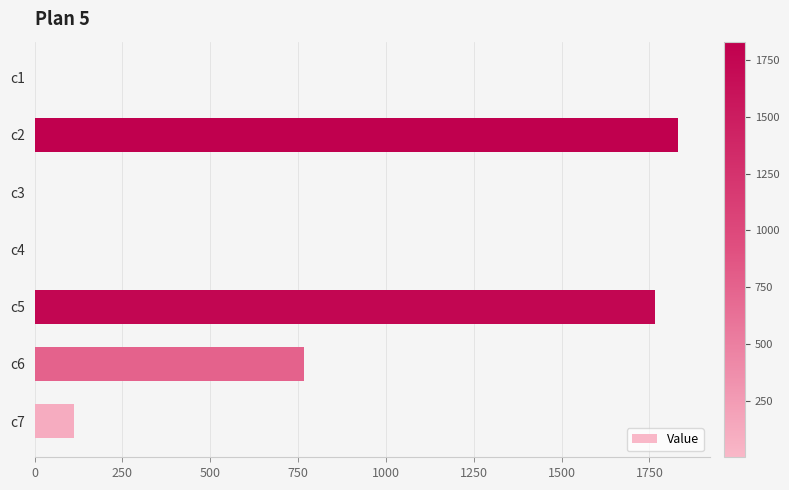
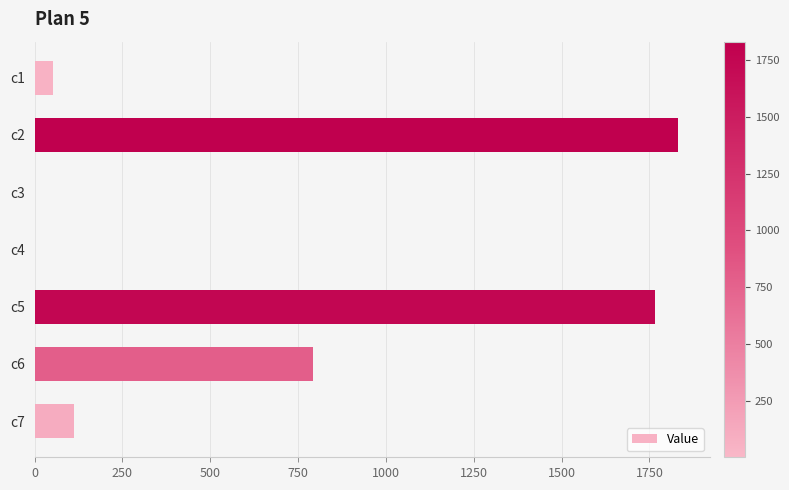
c1: 0 -> 50
c6: 770 -> 790
